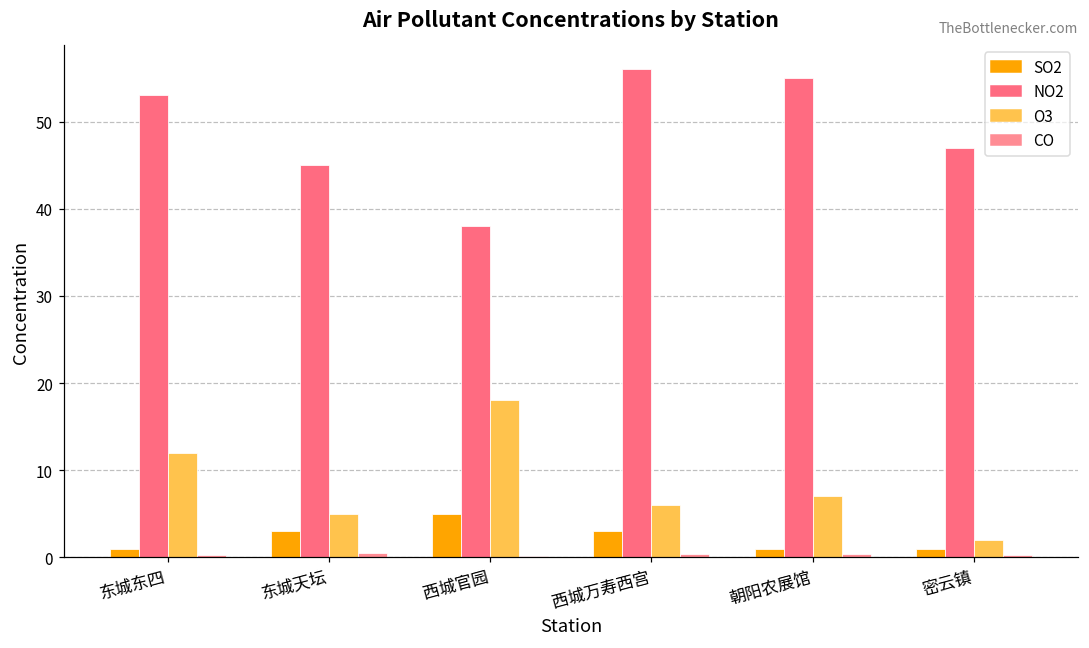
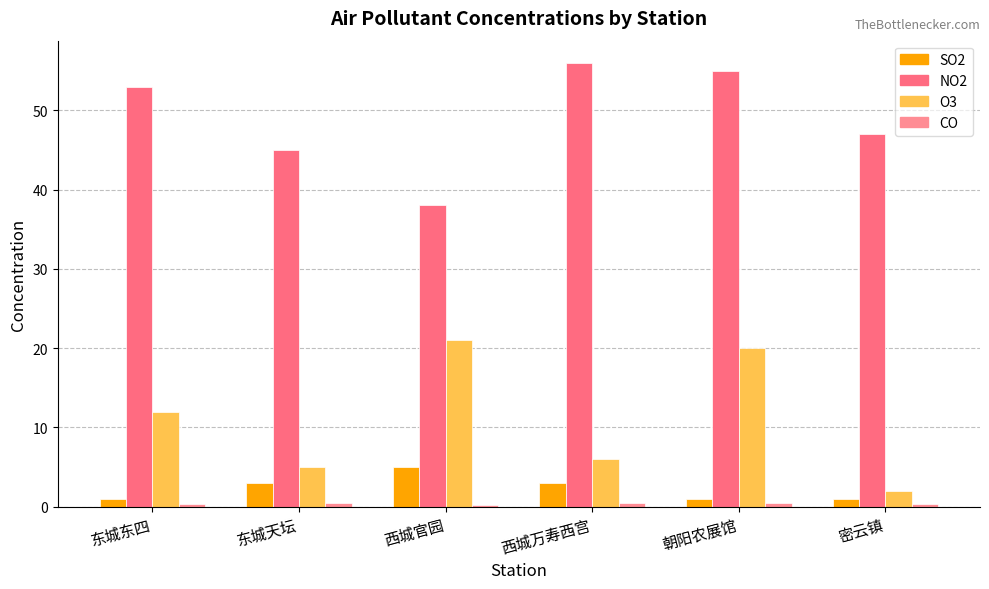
O3, 西城官园: 18 -> 21
O3, 朝阳农展馆: 7 -> 20
